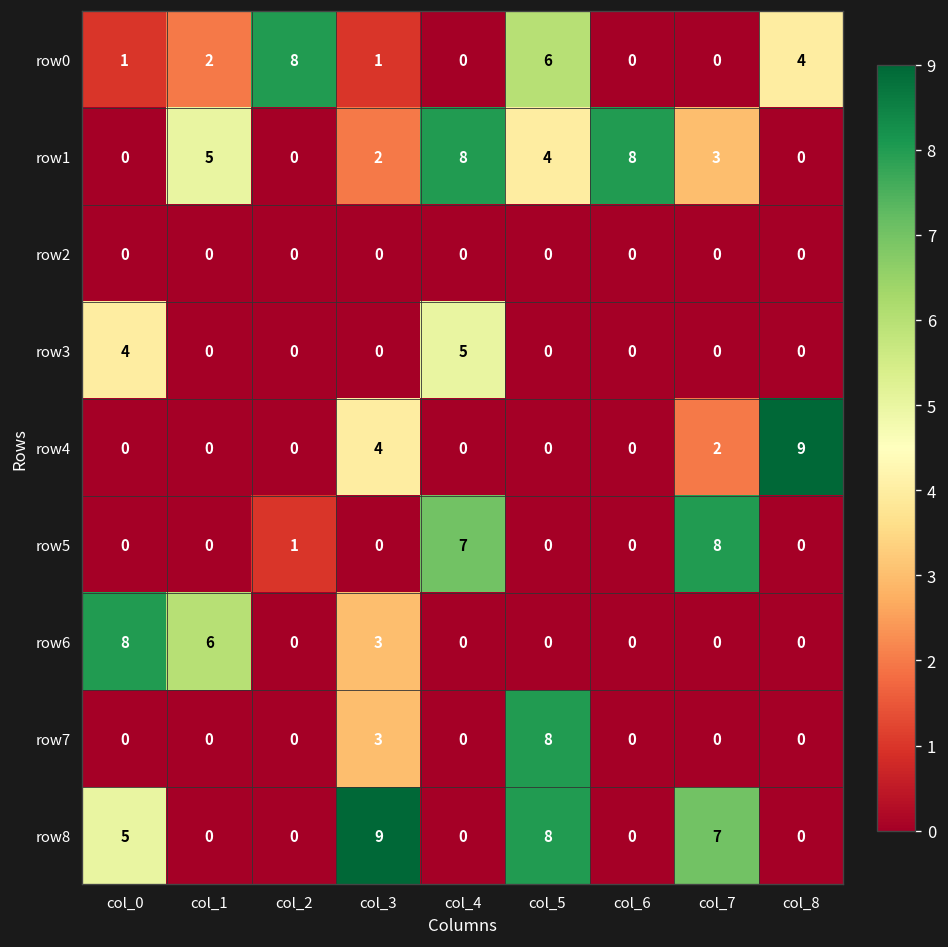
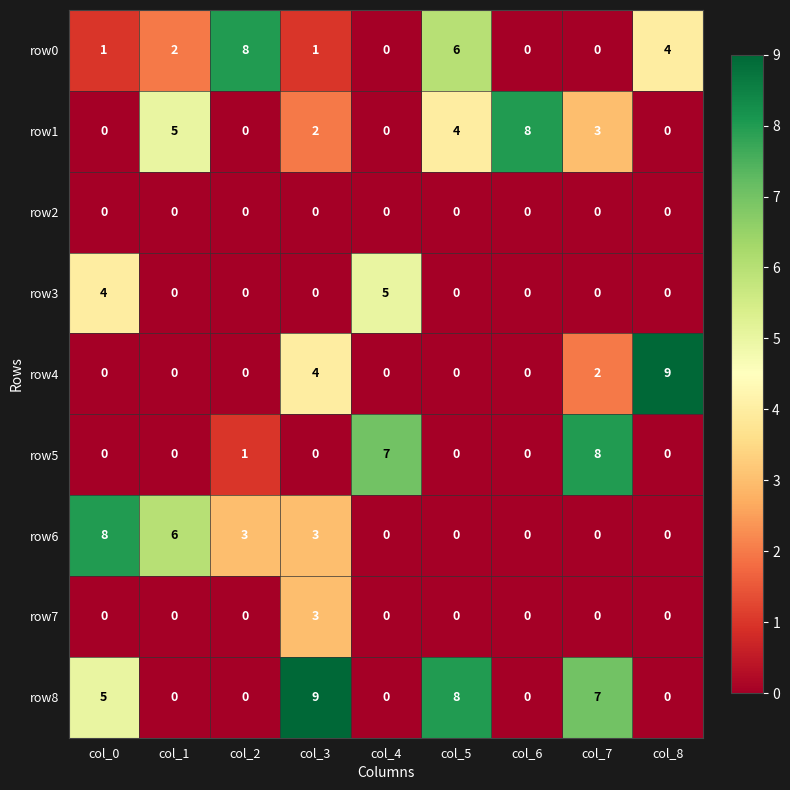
row1, col_4: 8 -> 0
row6, col_2: 0 -> 3
row7, col_5: 8 -> 0
